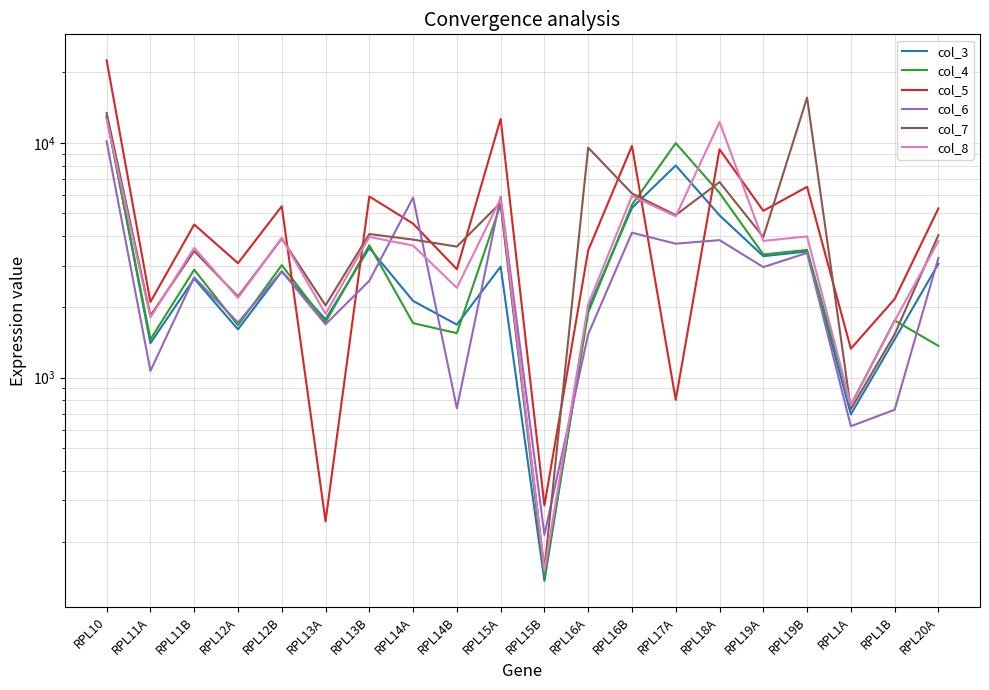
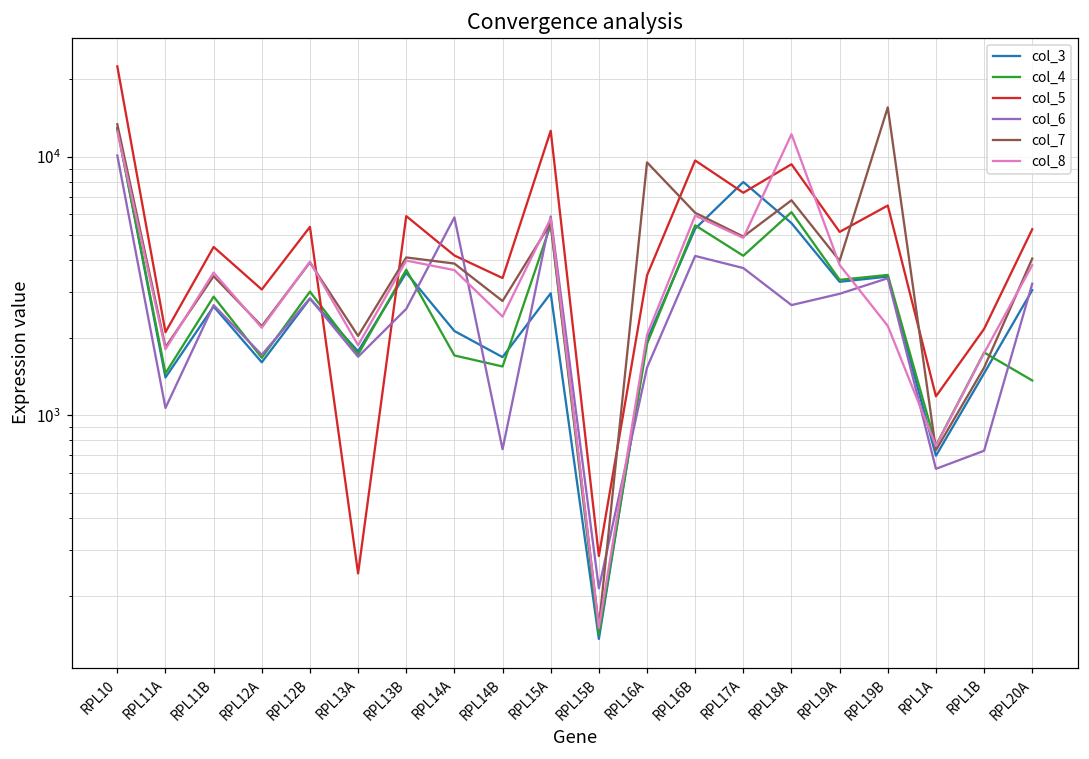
col_5, RPL14A: 4500 -> 4200
col_5, RPL14B: 2900 -> 3400
col_7, RPL14B: 3600 -> 2800
col_4, RPL17A: 10000 -> 4100
col_5, RPL17A: 800 -> 7300
col_3, RPL18A: 4900 -> 5600
col_6, RPL18A: 3800 -> 2700
col_8, RPL19B: 4000 -> 2200
col_5, RPL1A: 1300 -> 1200
